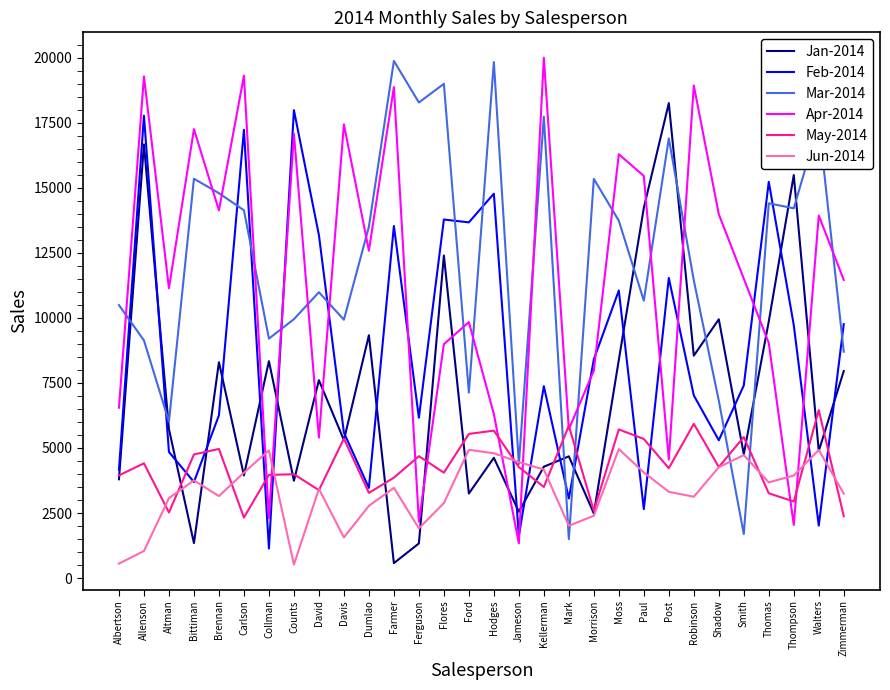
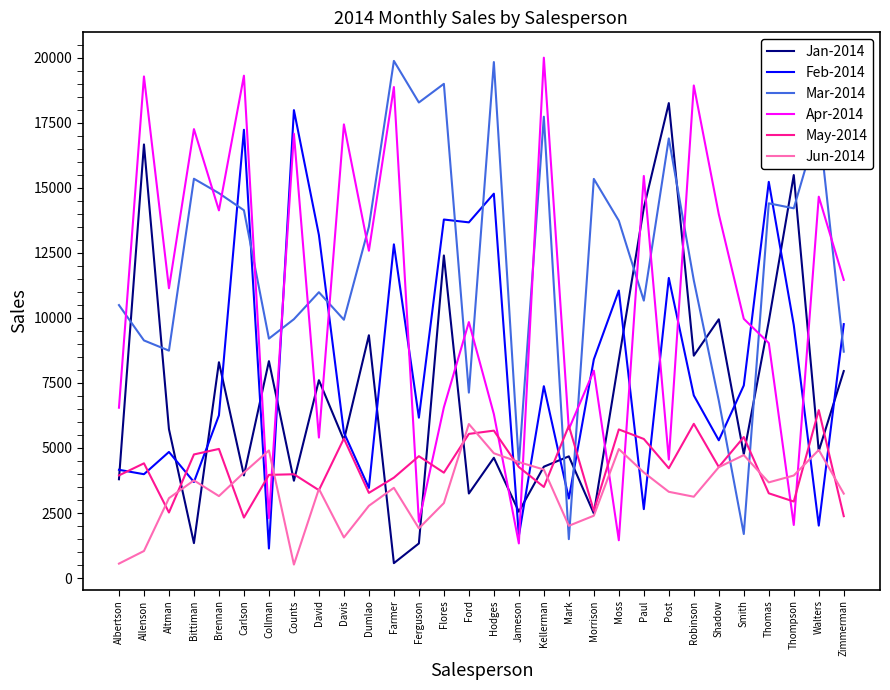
Feb-2014, Allenson: 17800 -> 4000
Mar-2014, Altman: 6000 -> 8700
Feb-2014, Farmer: 13500 -> 12800
Apr-2014, Flores: 9000 -> 6600
Jun-2014, Ford: 4900 -> 5900
Apr-2014, Moss: 16300 -> 1500
Apr-2014, Smith: 11500 -> 10000
Apr-2014, Walters: 13900 -> 14700
